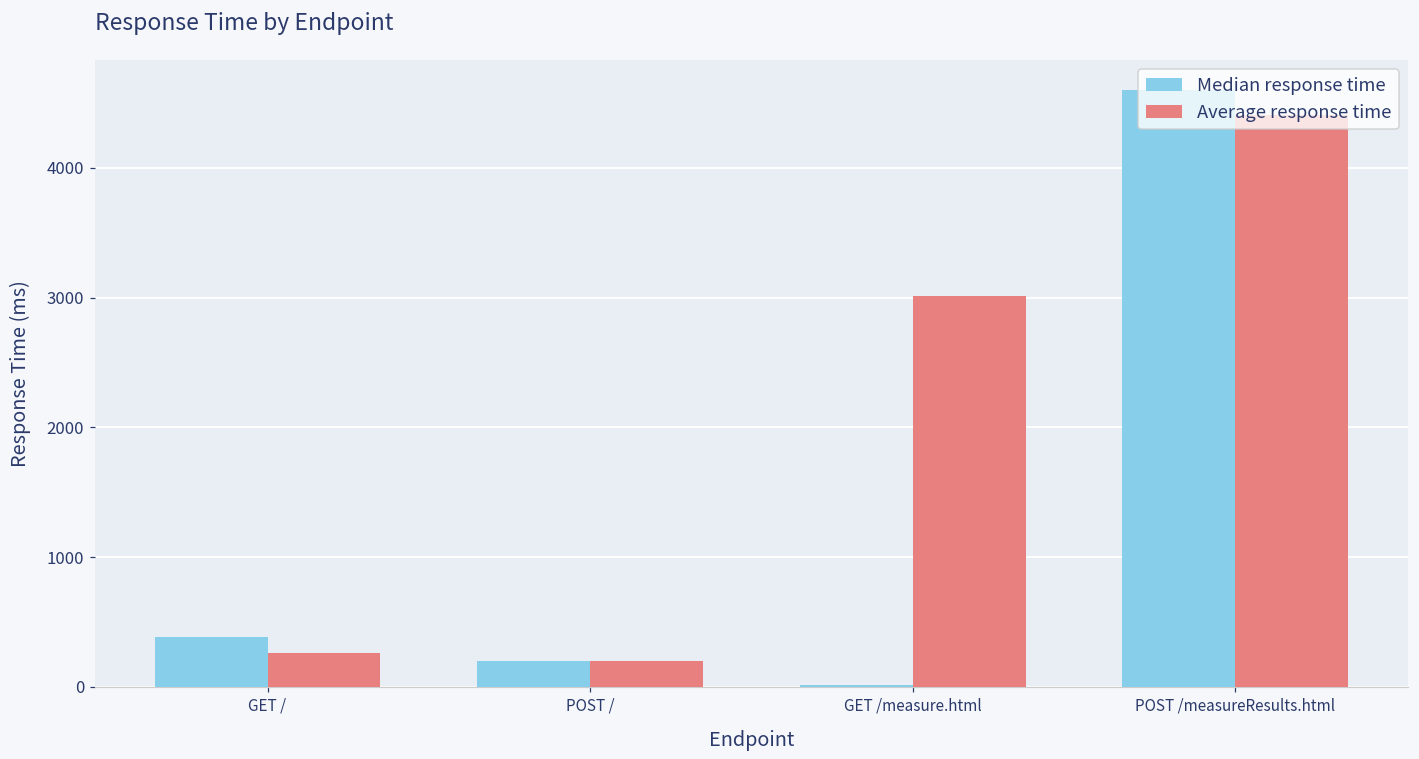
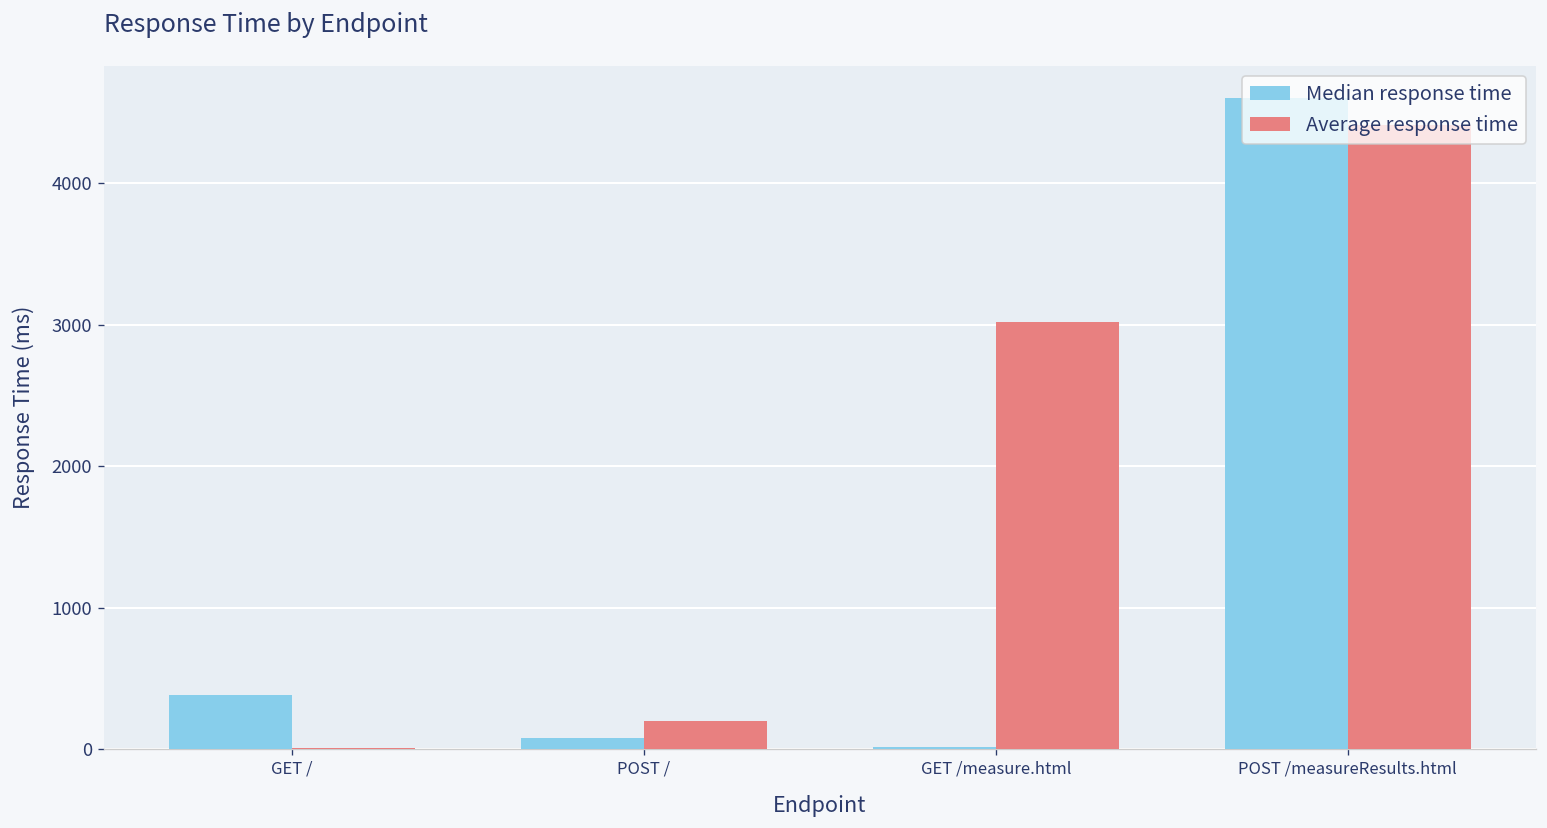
Average response time, GET /: 260 -> 10
Median response time, POST /: 200 -> 80
